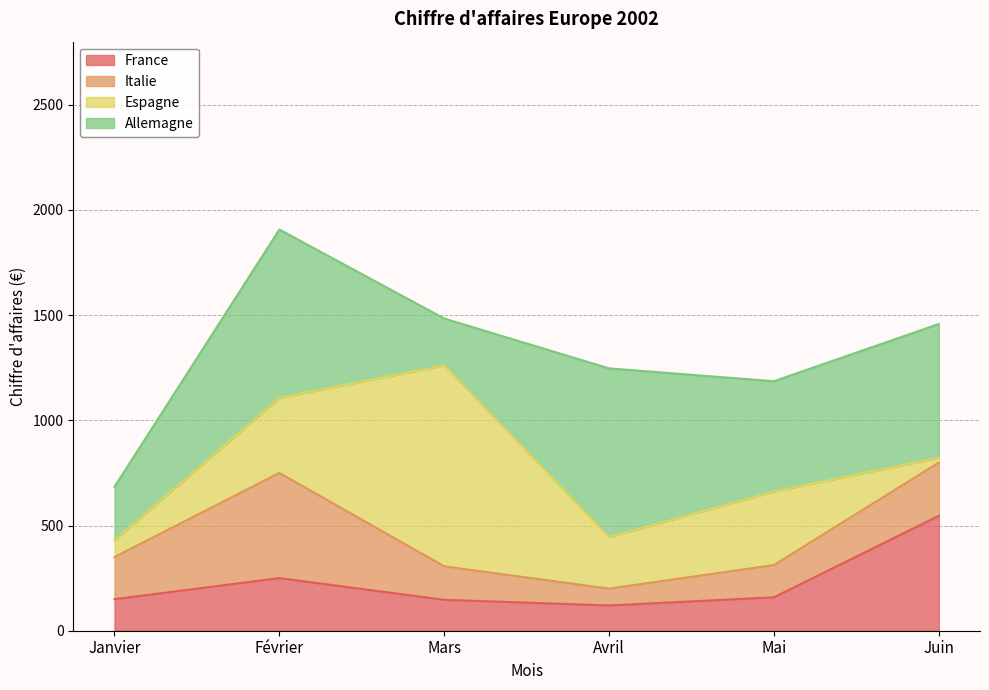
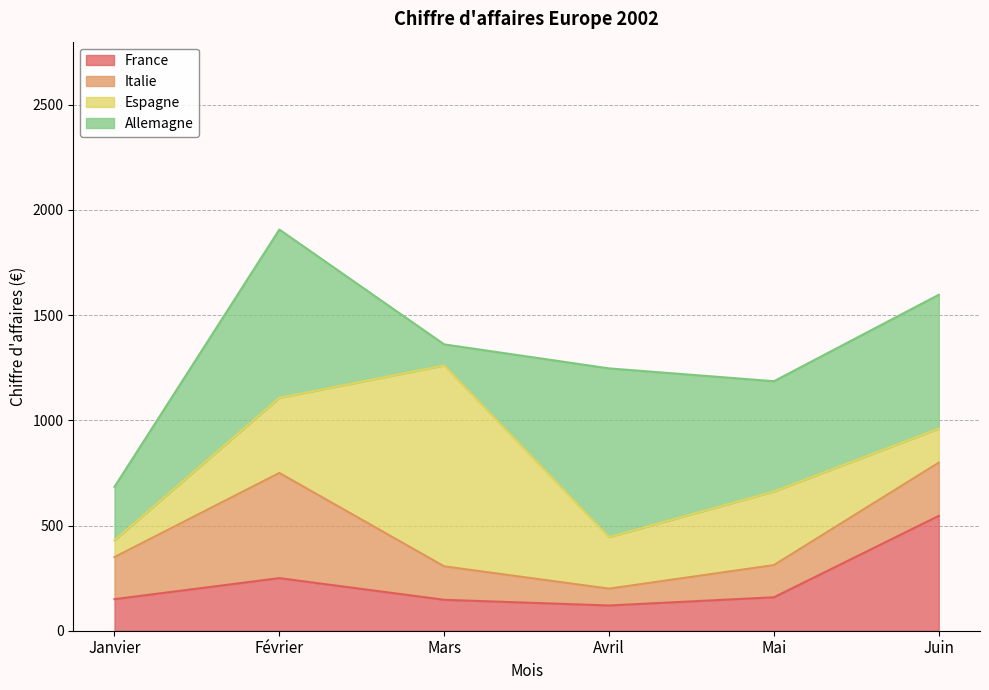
Allemagne, Mars: 220 -> 100
Espagne, Juin: 20 -> 160
